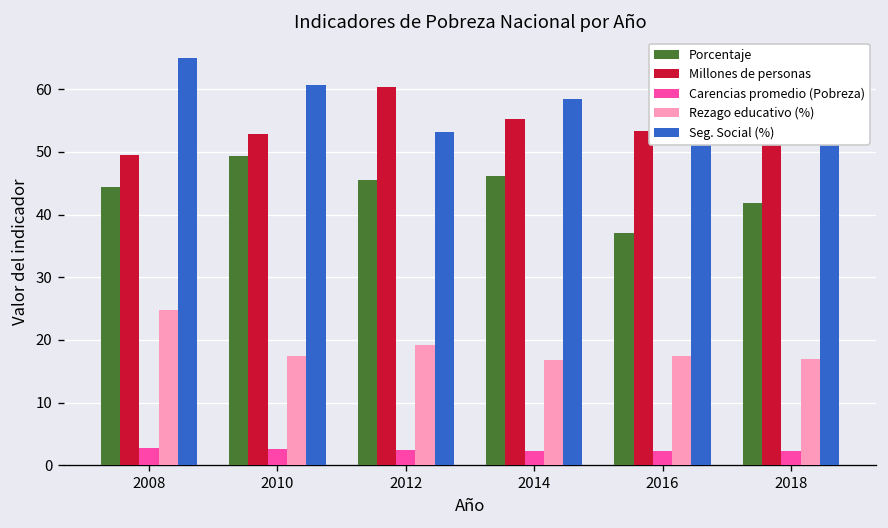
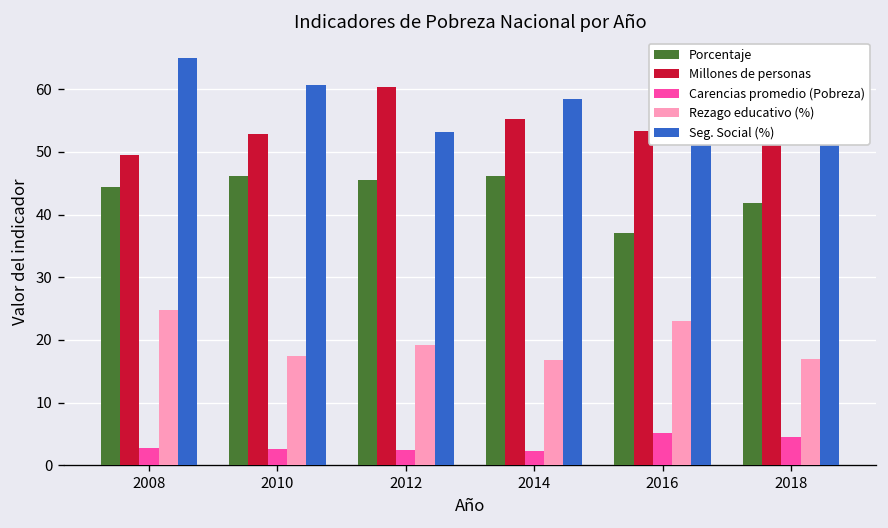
Porcentaje, 2010: 49 -> 46
Carencias promedio (Pobreza), 2016: 2 -> 5
Rezago educativo (%), 2016: 17 -> 23
Carencias promedio (Pobreza), 2018: 2 -> 5
